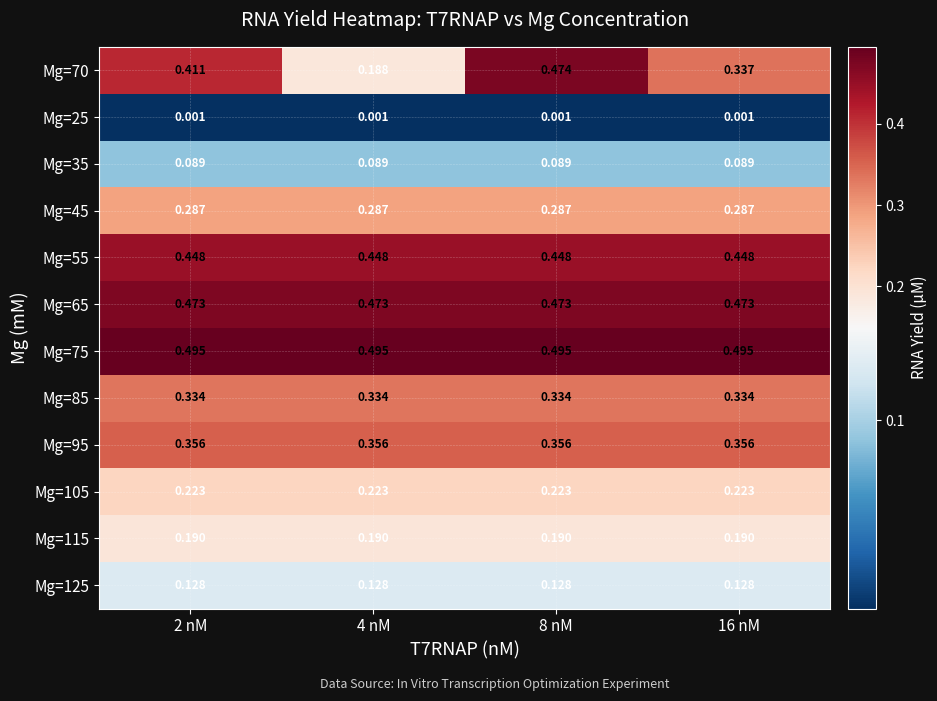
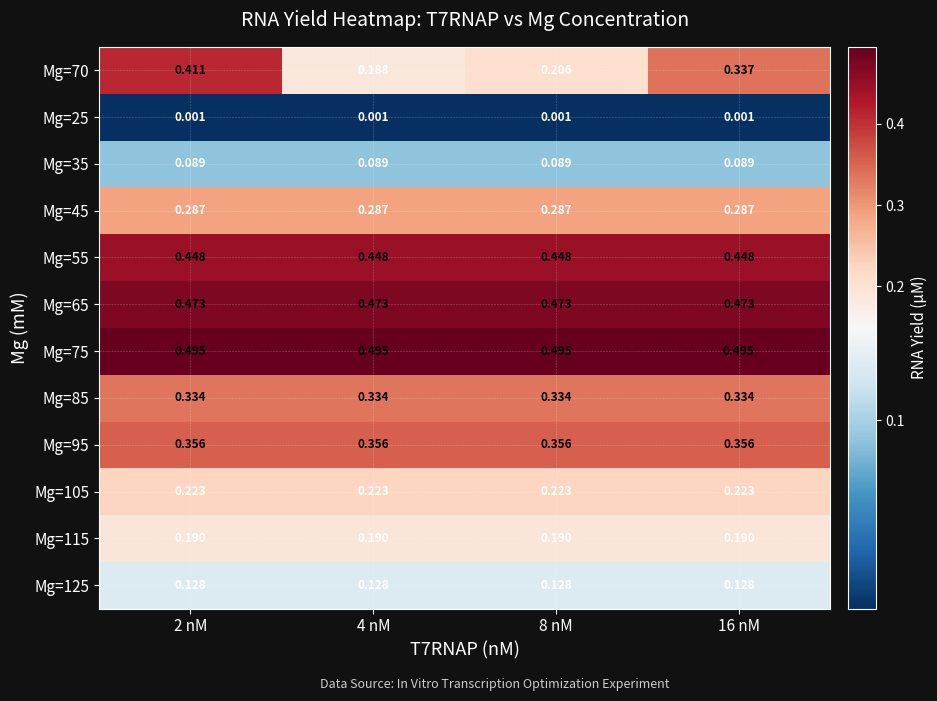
Mg=70, 8 nM: 0.474 -> 0.206
